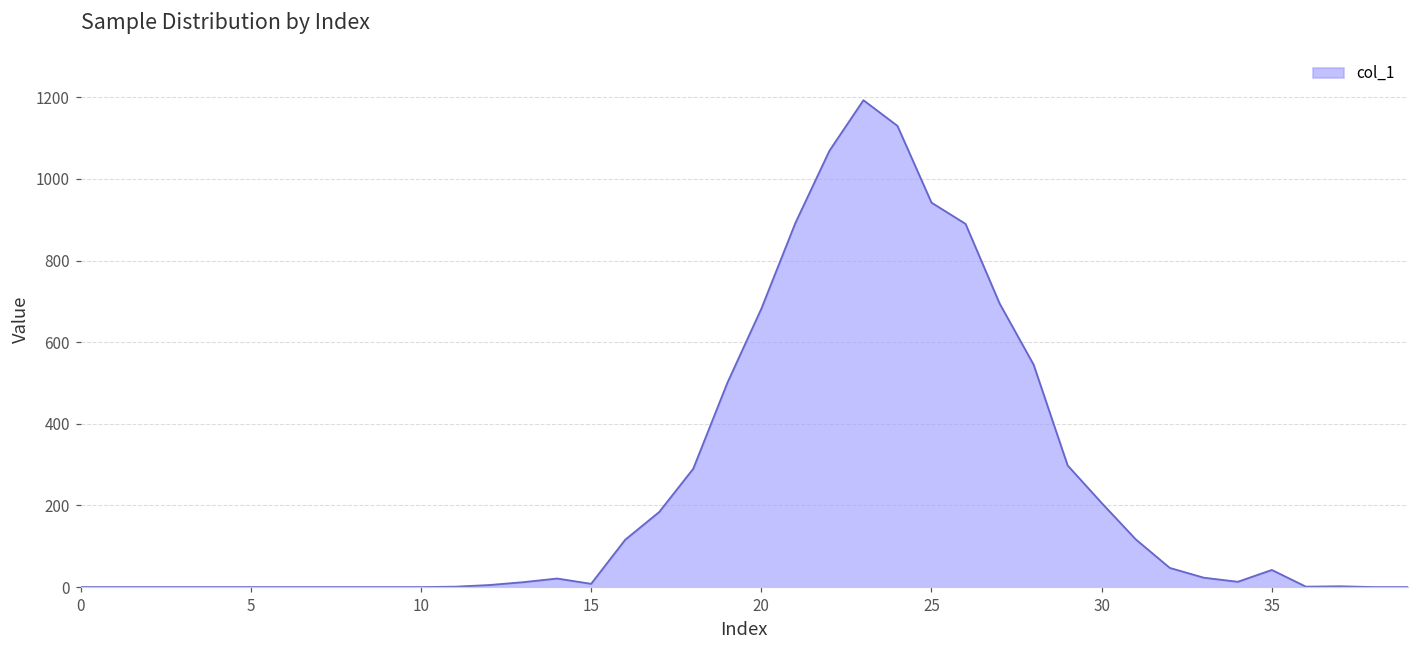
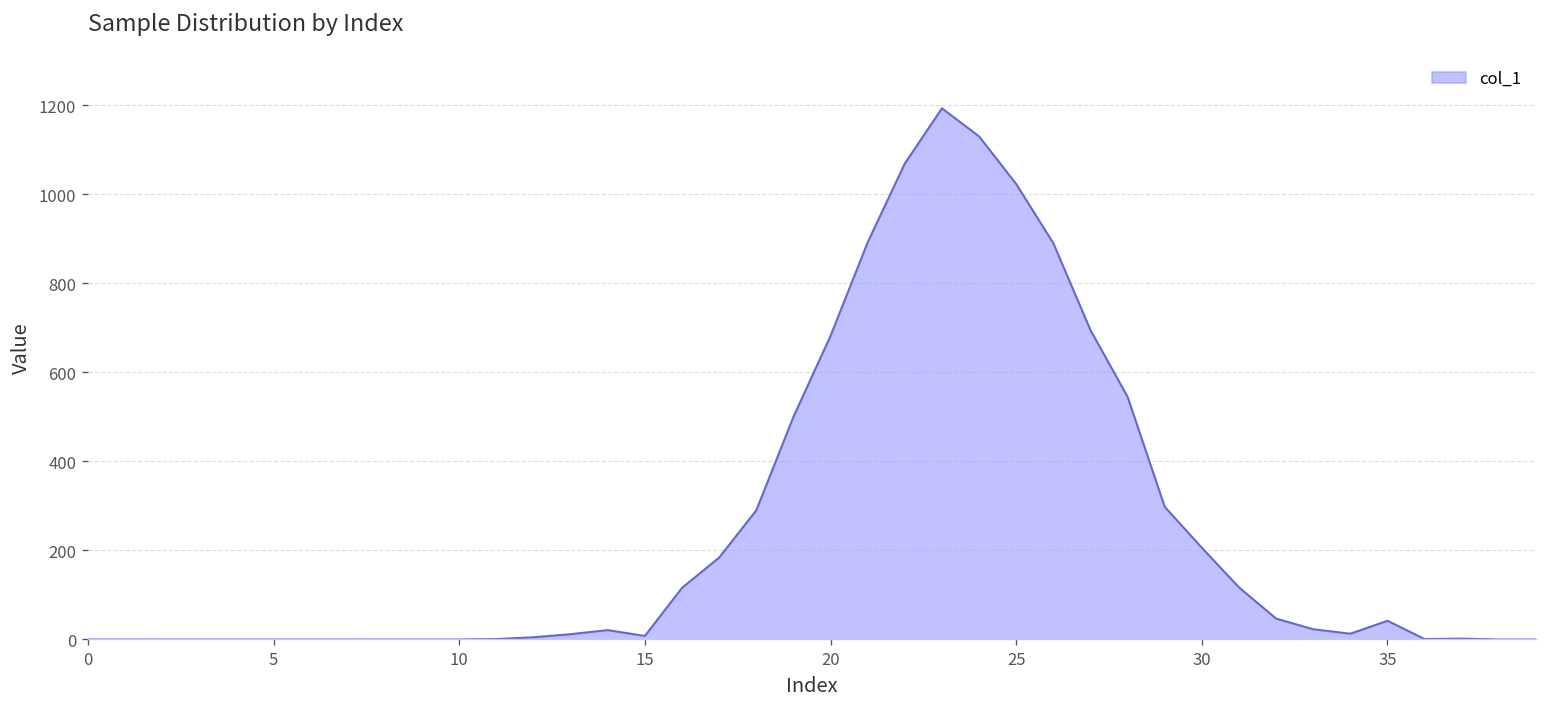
25: 940 -> 1020
